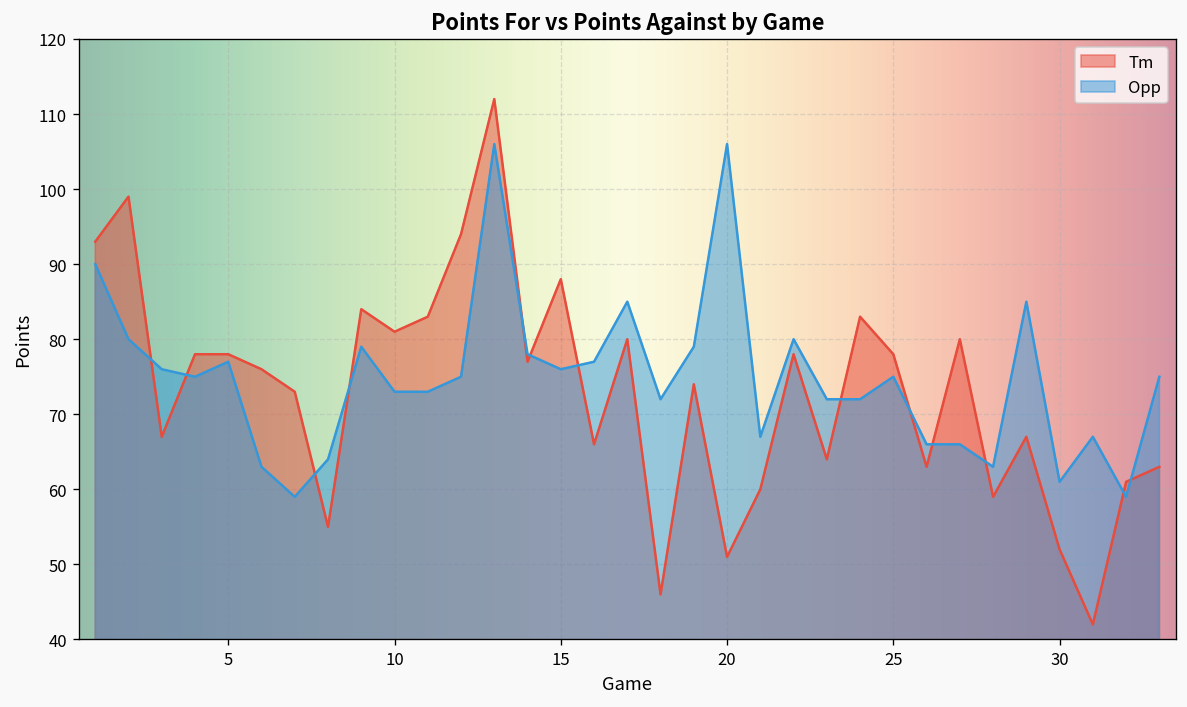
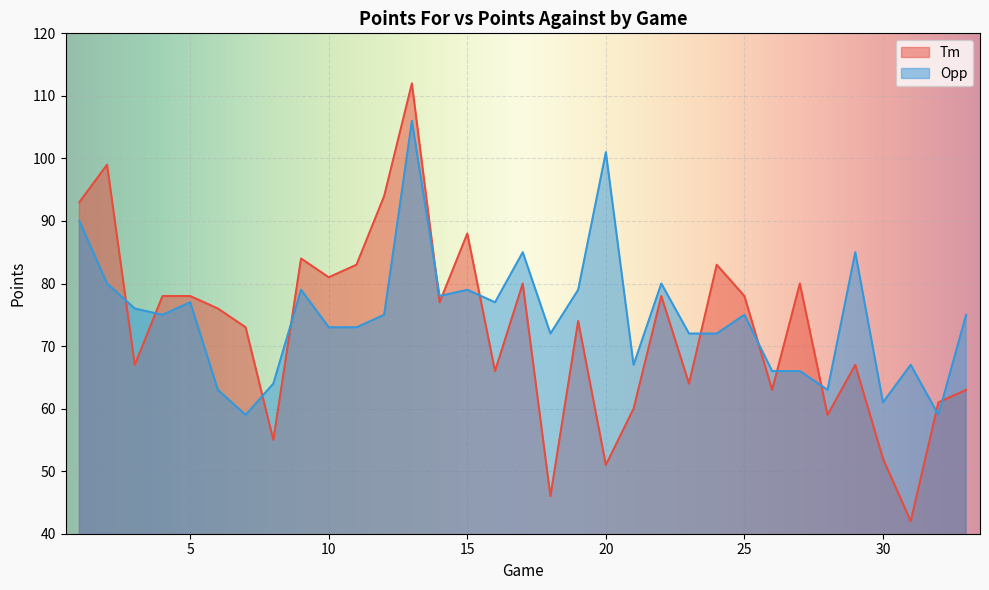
Opp, 15: 76 -> 79
Opp, 20: 106 -> 101
